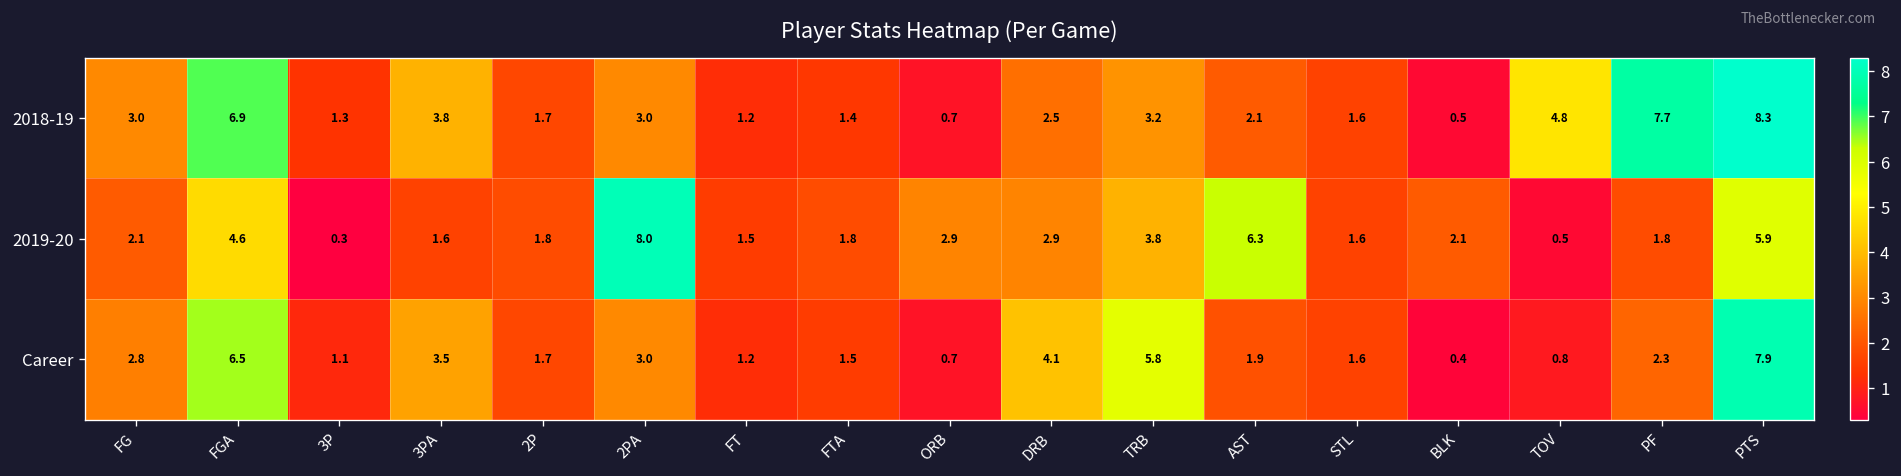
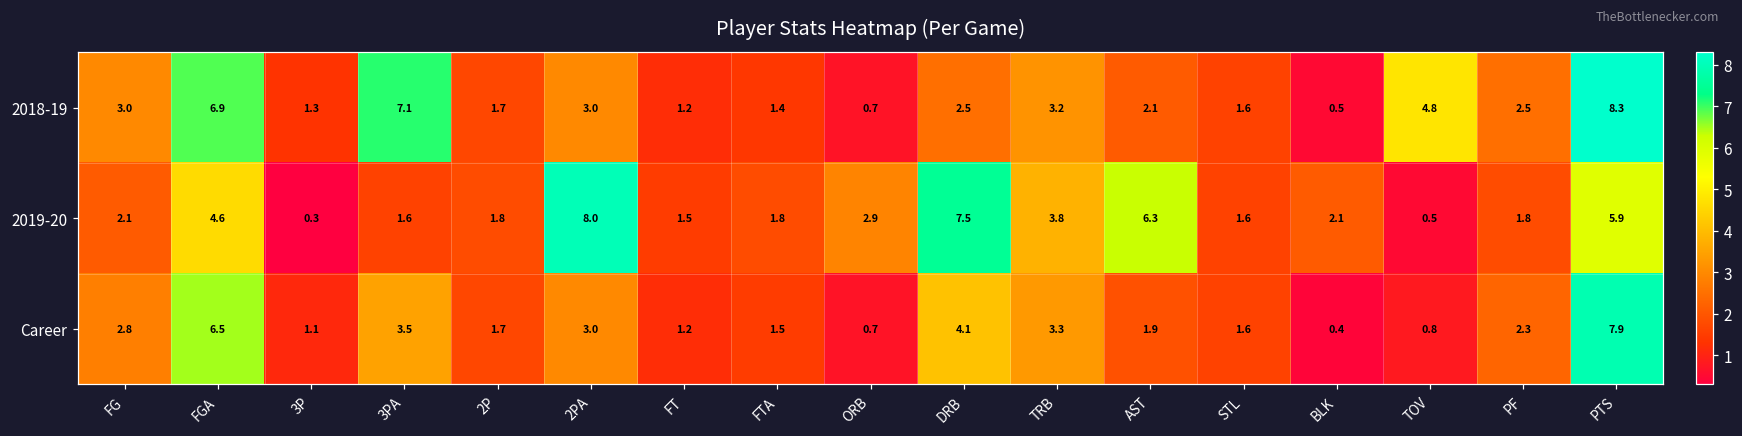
2018-19, 3PA: 3.8 -> 7.1
2018-19, PF: 7.7 -> 2.5
2019-20, DRB: 2.9 -> 7.5
Career, TRB: 5.8 -> 3.3
